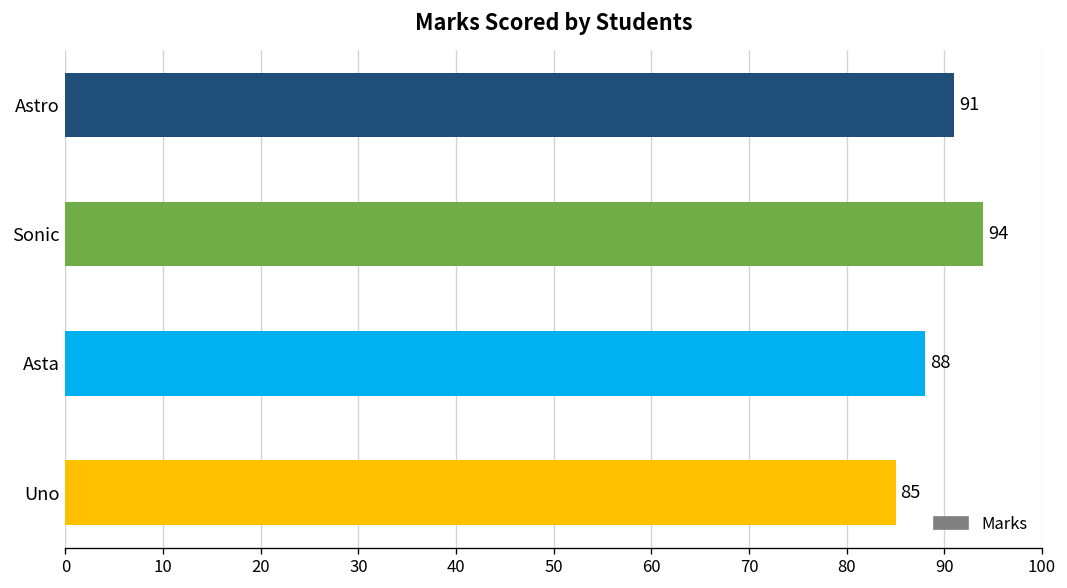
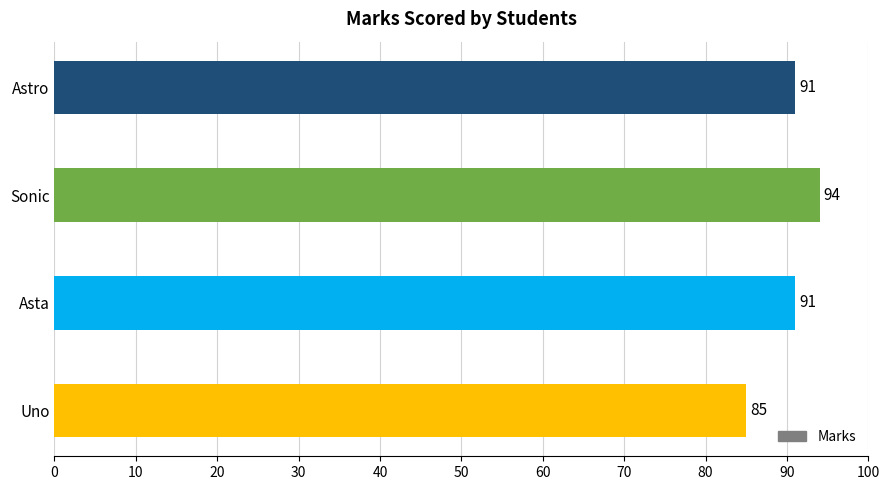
Asta: 88 -> 91
